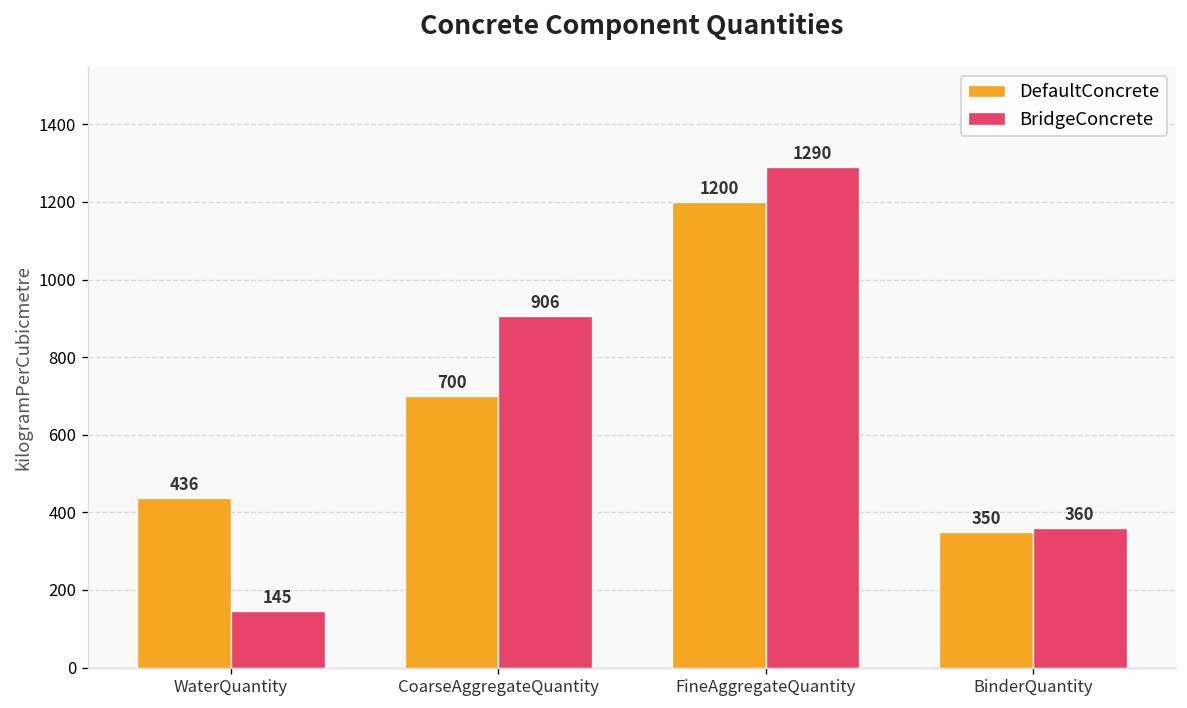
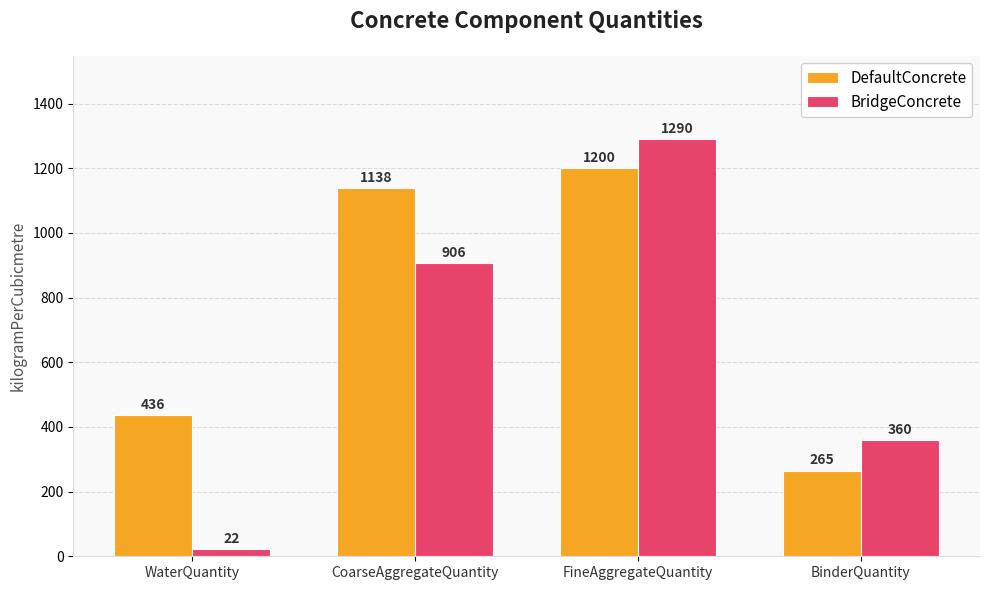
BridgeConcrete, WaterQuantity: 145 -> 22
DefaultConcrete, CoarseAggregateQuantity: 700 -> 1138
DefaultConcrete, BinderQuantity: 350 -> 265
